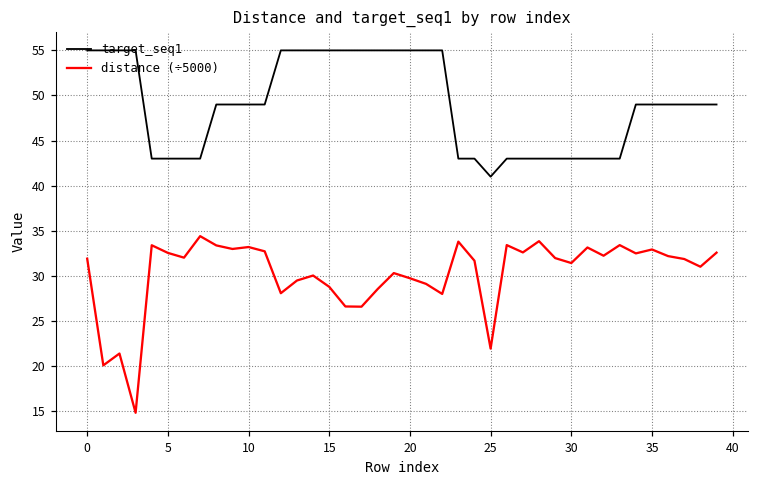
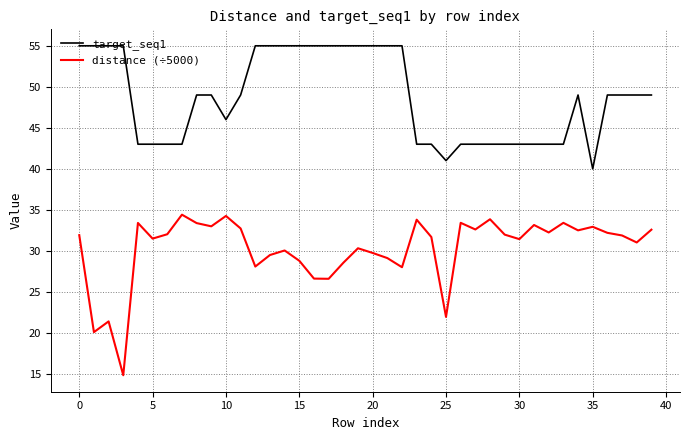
distance (÷5000), 5: 33 -> 31
target_seq1, 10: 49 -> 46
distance (÷5000), 10: 33 -> 34
target_seq1, 35: 49 -> 40
